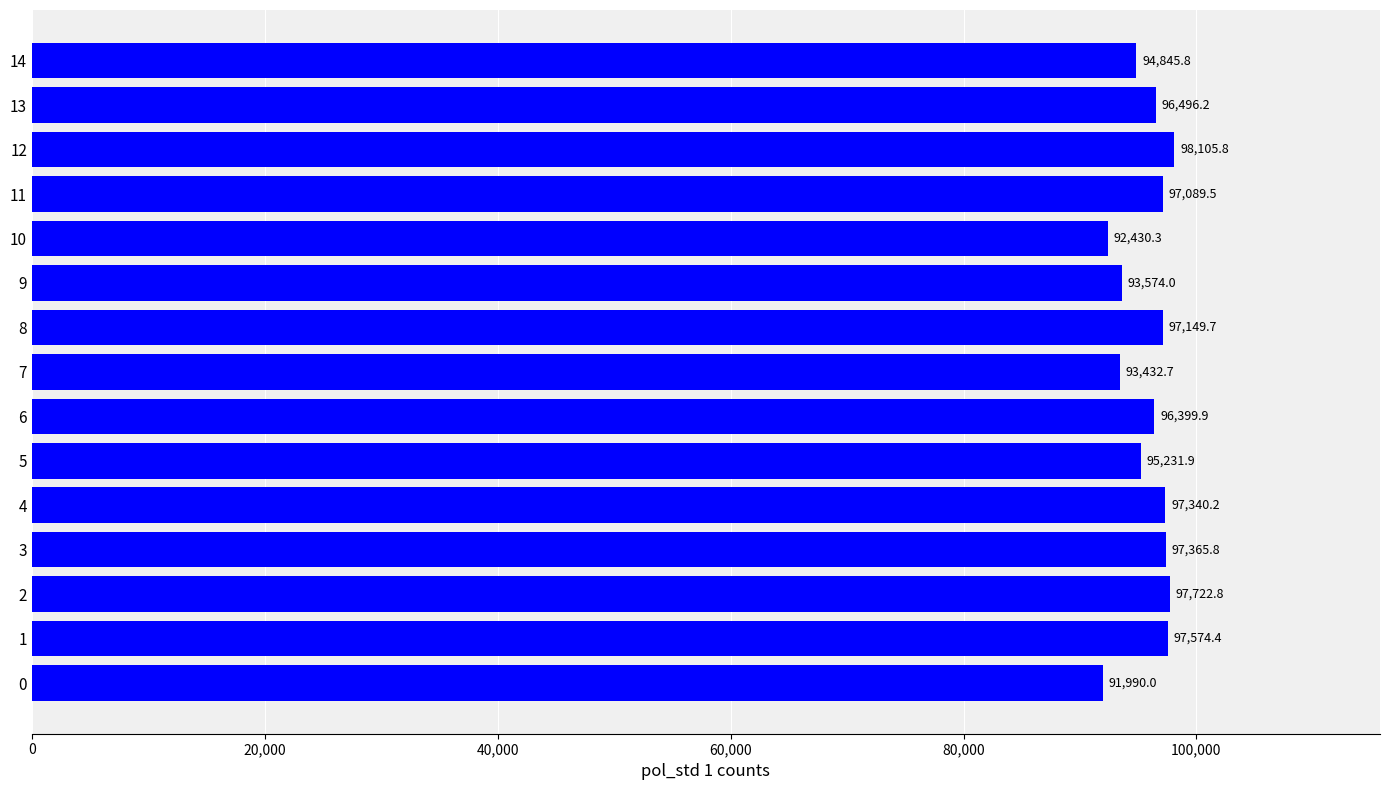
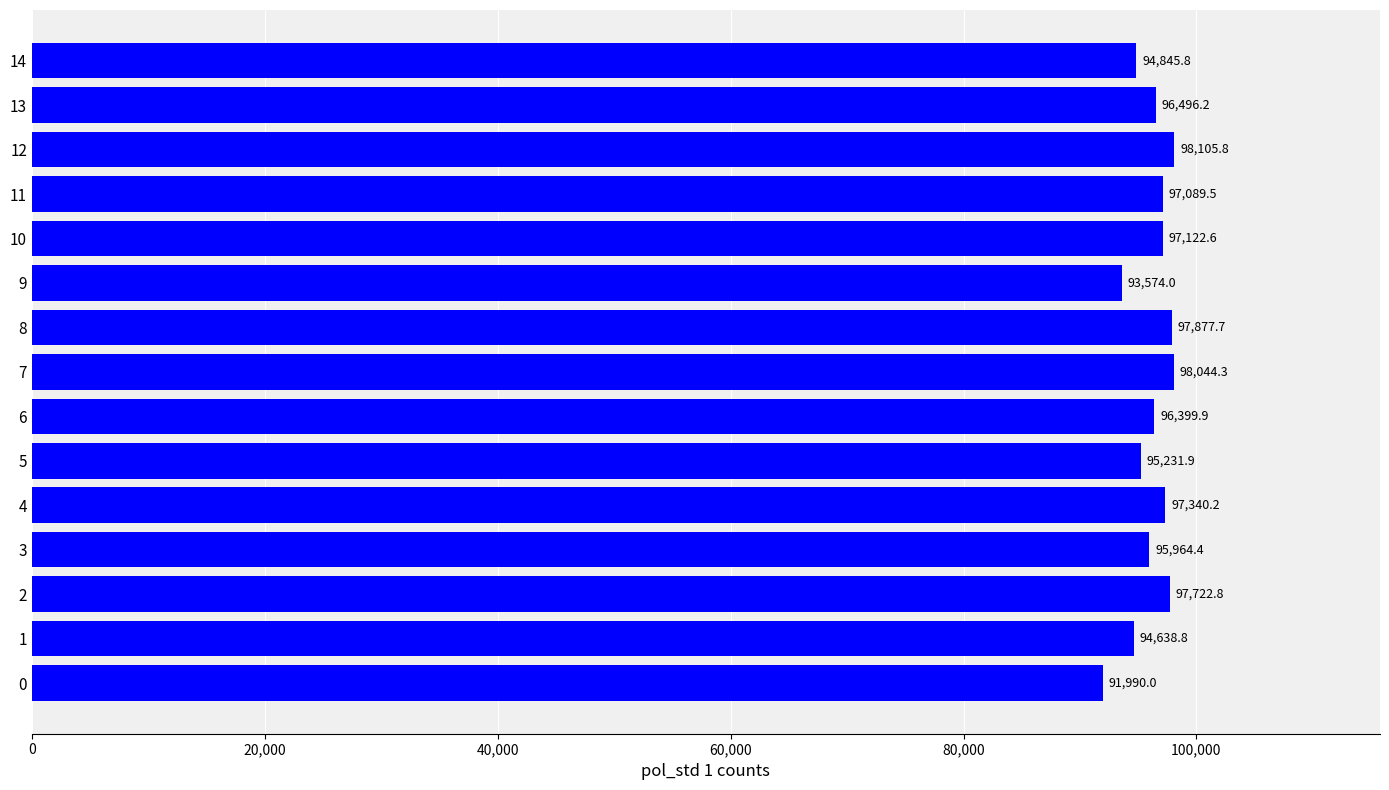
10: 92,430.3 -> 97,122.6
8: 97,149.7 -> 97,877.7
7: 93,432.7 -> 98,044.3
3: 97,365.8 -> 95,964.4
1: 97,574.4 -> 94,638.8
